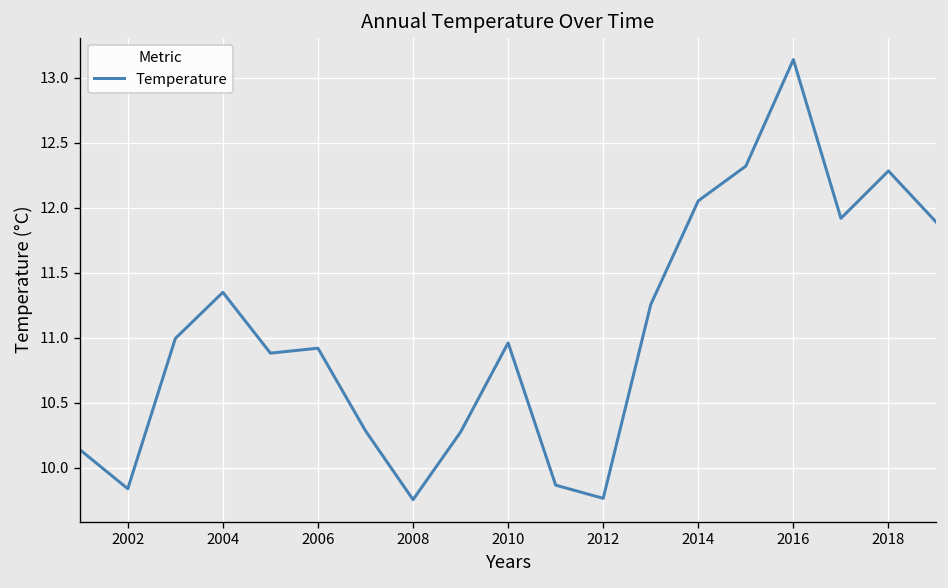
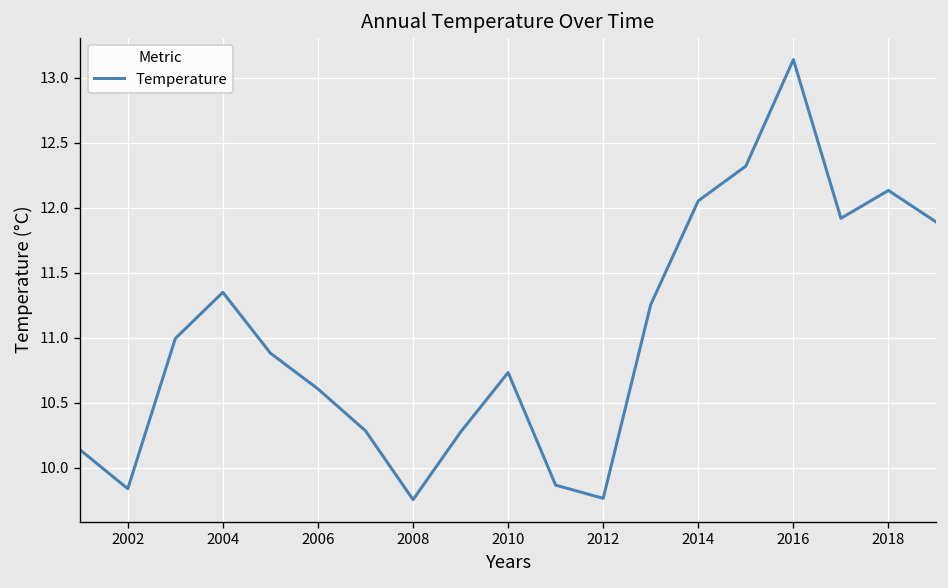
2006: 10.92 -> 10.61
2010: 10.96 -> 10.73
2018: 12.28 -> 12.13
